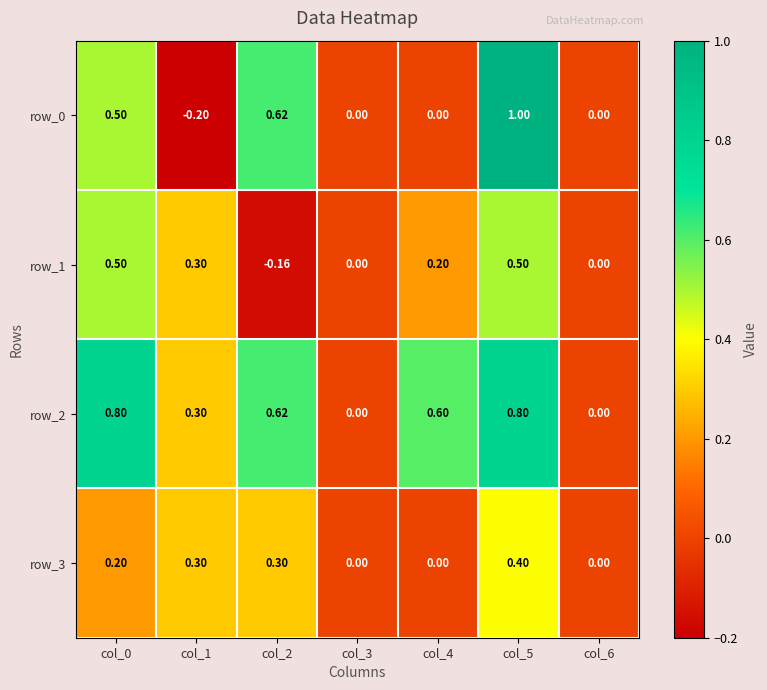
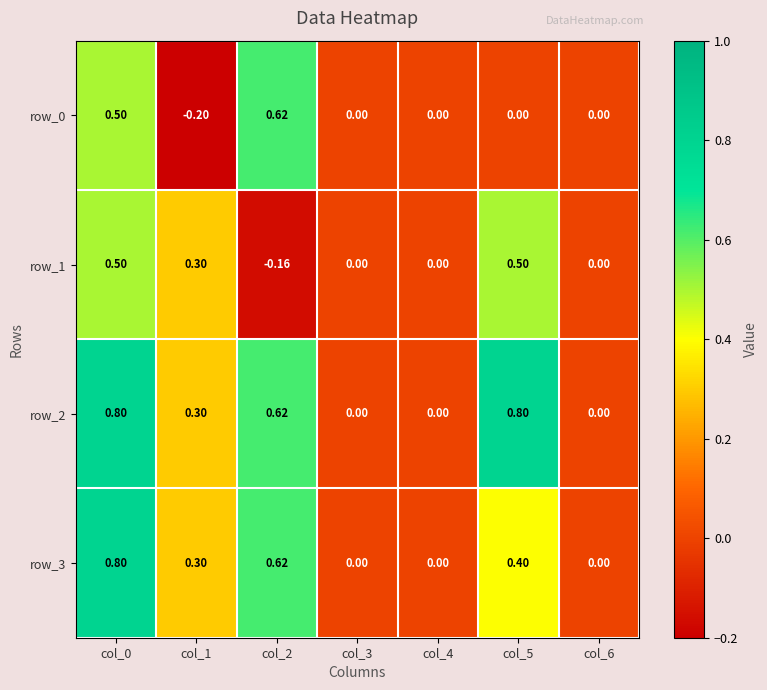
row_0, col_5: 1.00 -> 0.00
row_1, col_4: 0.20 -> 0.00
row_2, col_4: 0.60 -> 0.00
row_3, col_0: 0.20 -> 0.80
row_3, col_2: 0.30 -> 0.62
